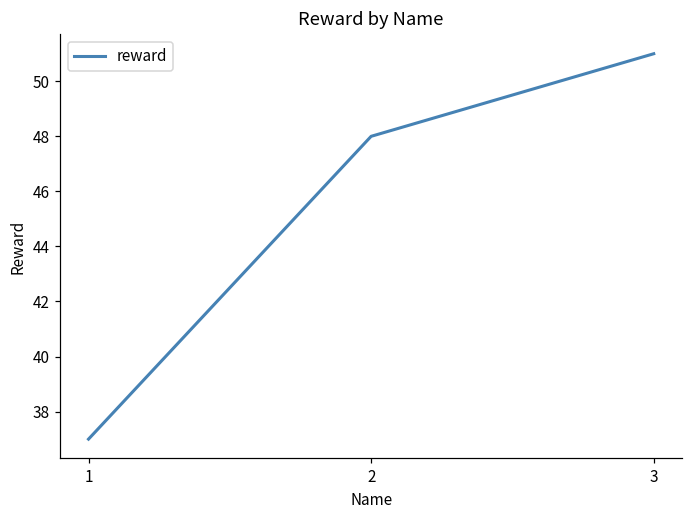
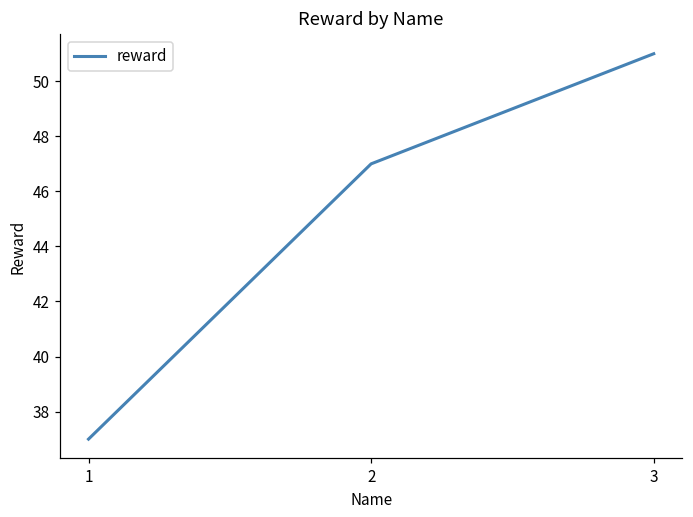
2: 48 -> 47
